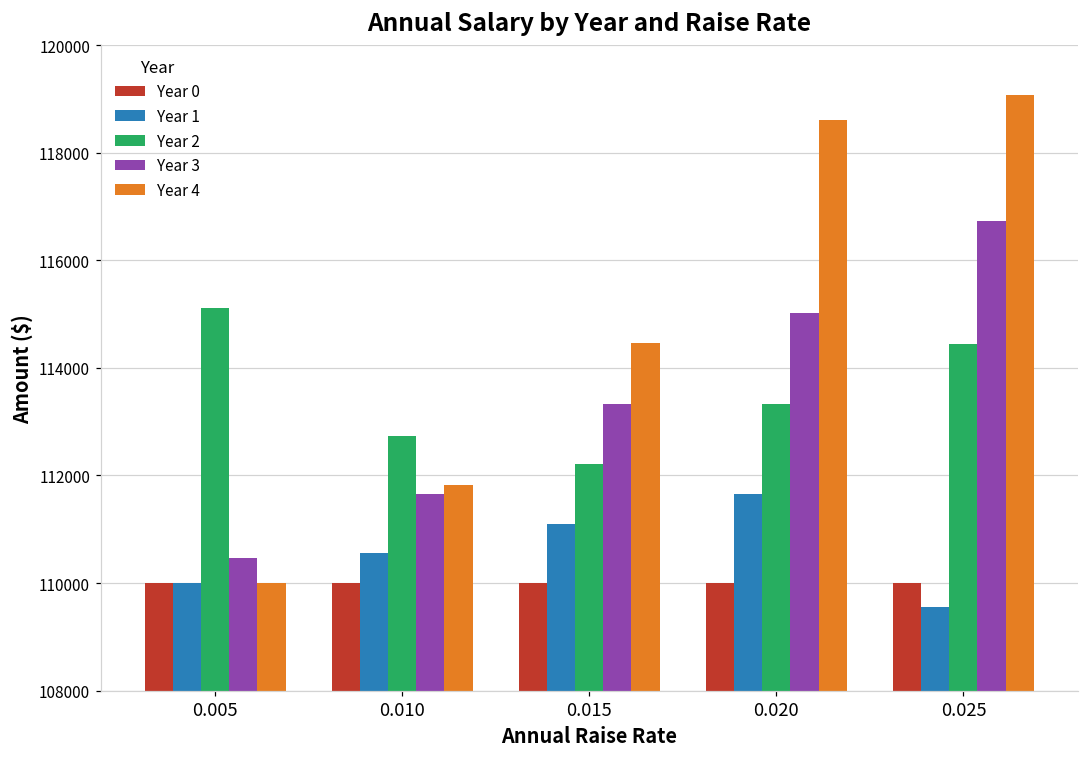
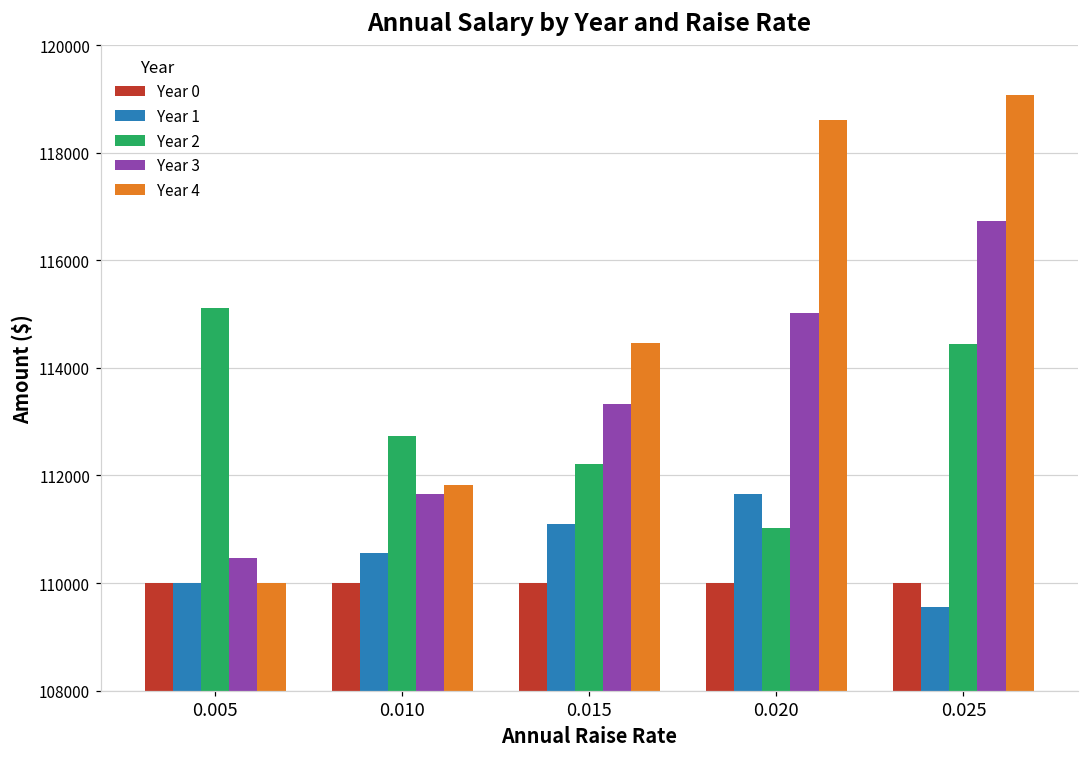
Year 2, 0.020: 113300 -> 111000
